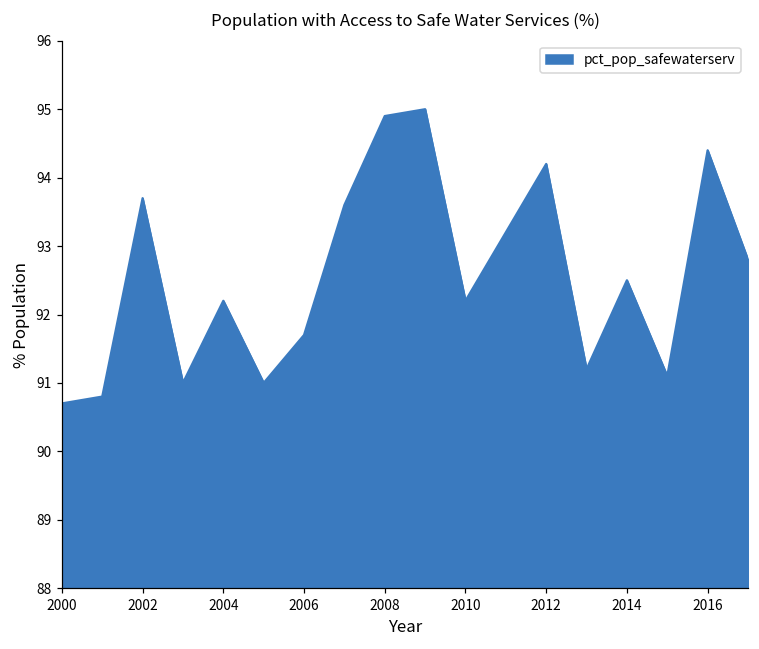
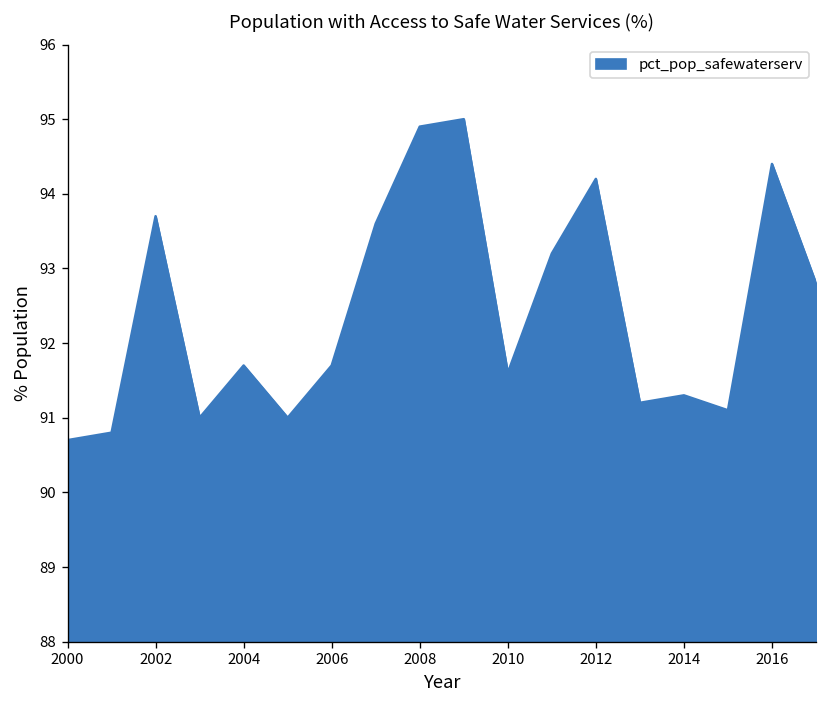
2004: 92.2 -> 91.7
2010: 92.2 -> 91.6
2014: 92.5 -> 91.3
